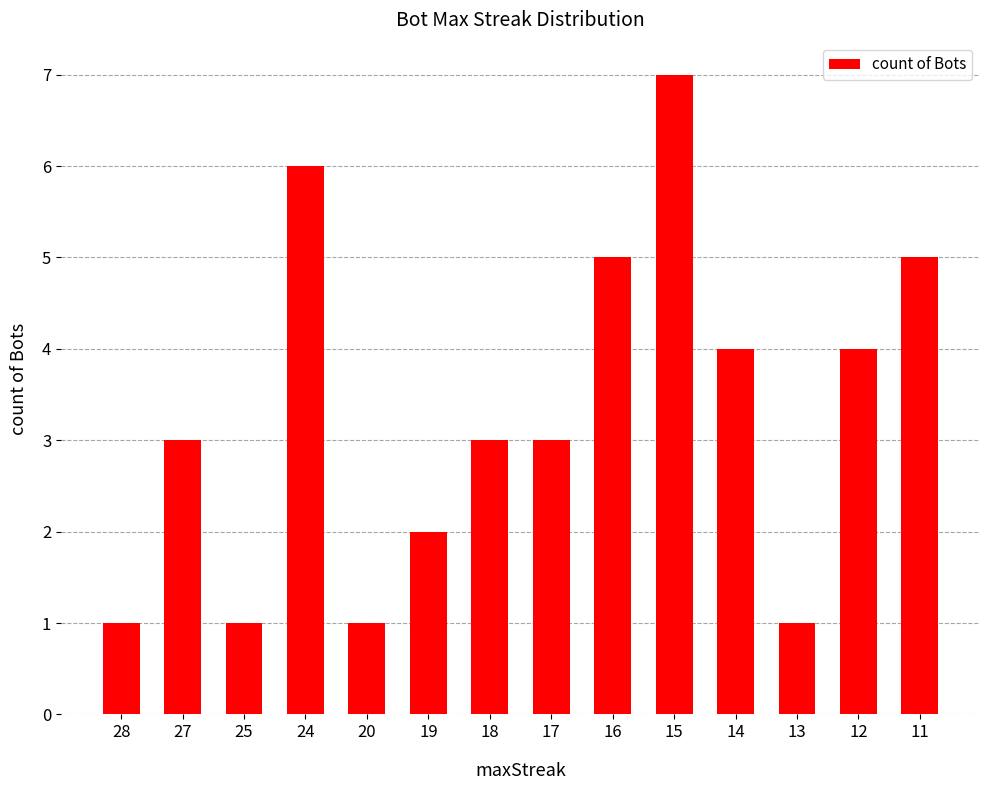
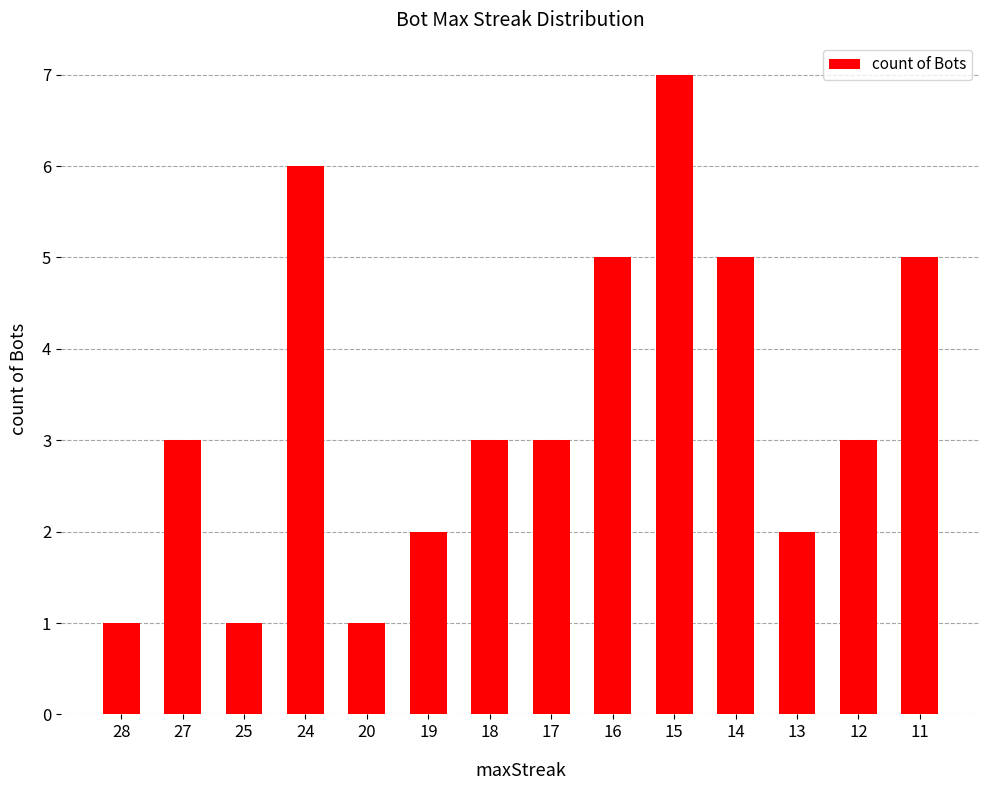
14: 4 -> 5
13: 1 -> 2
12: 4 -> 3
